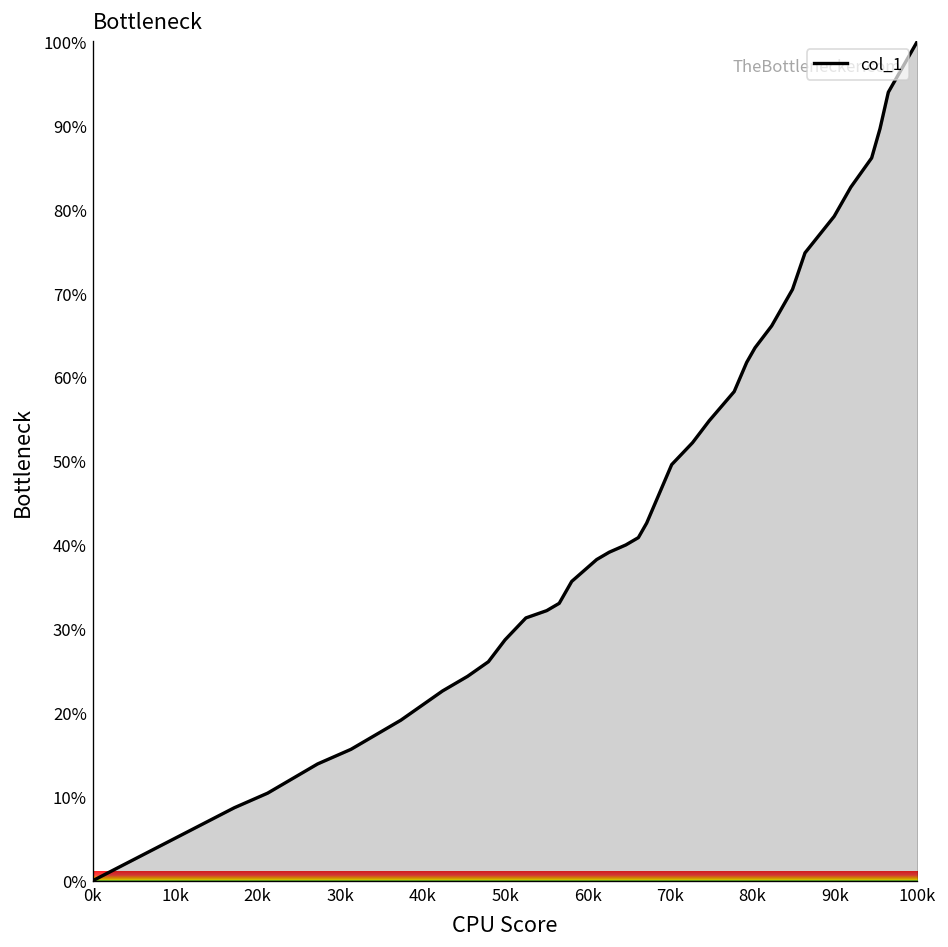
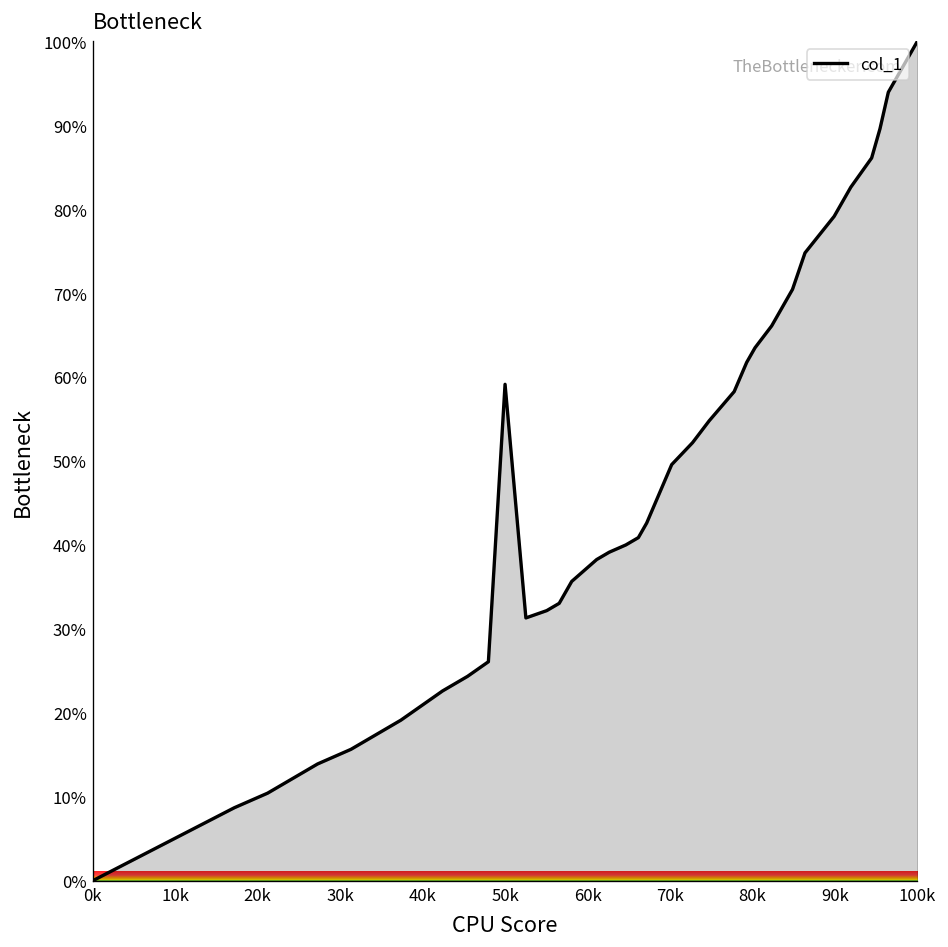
50k: 29% -> 59%
